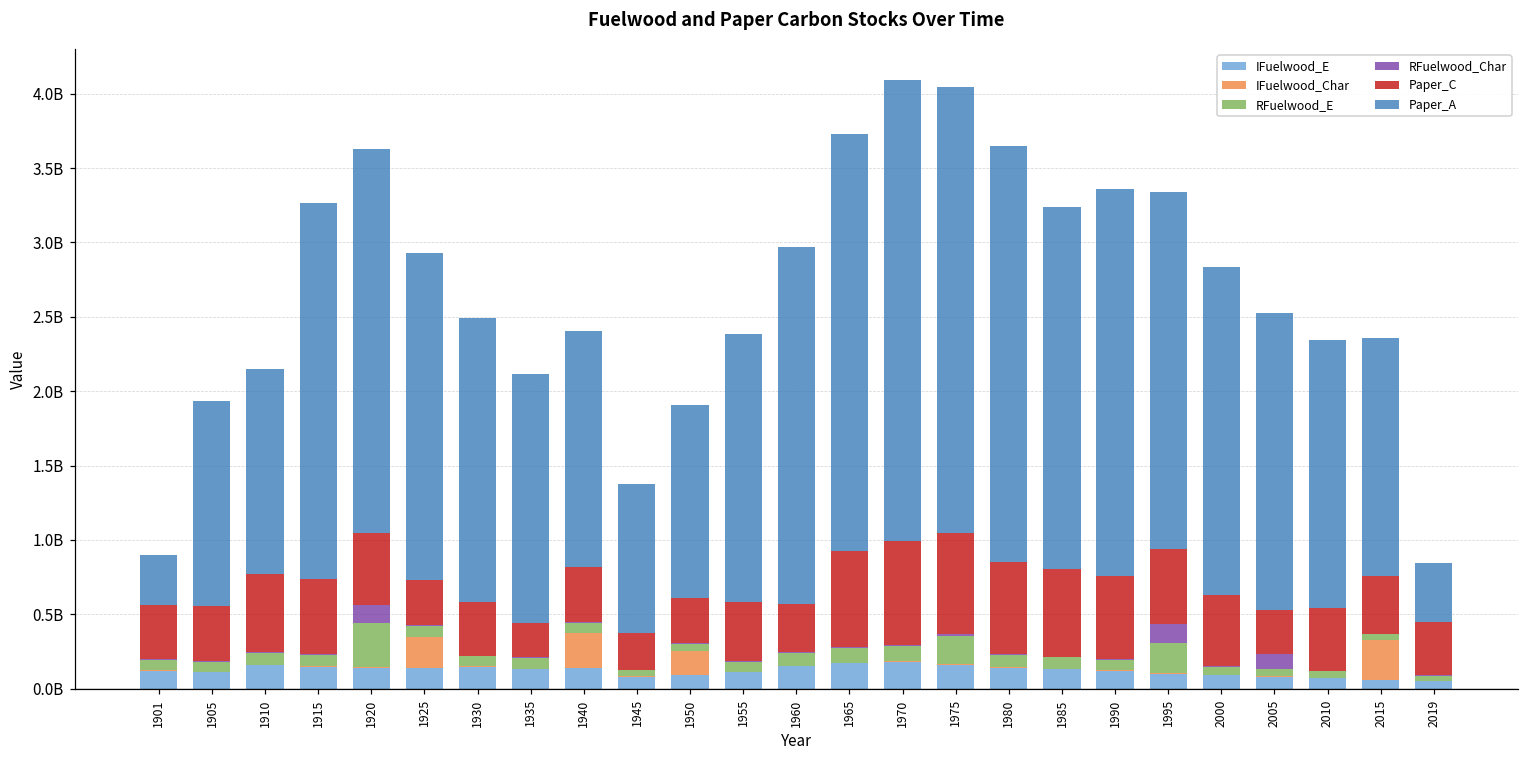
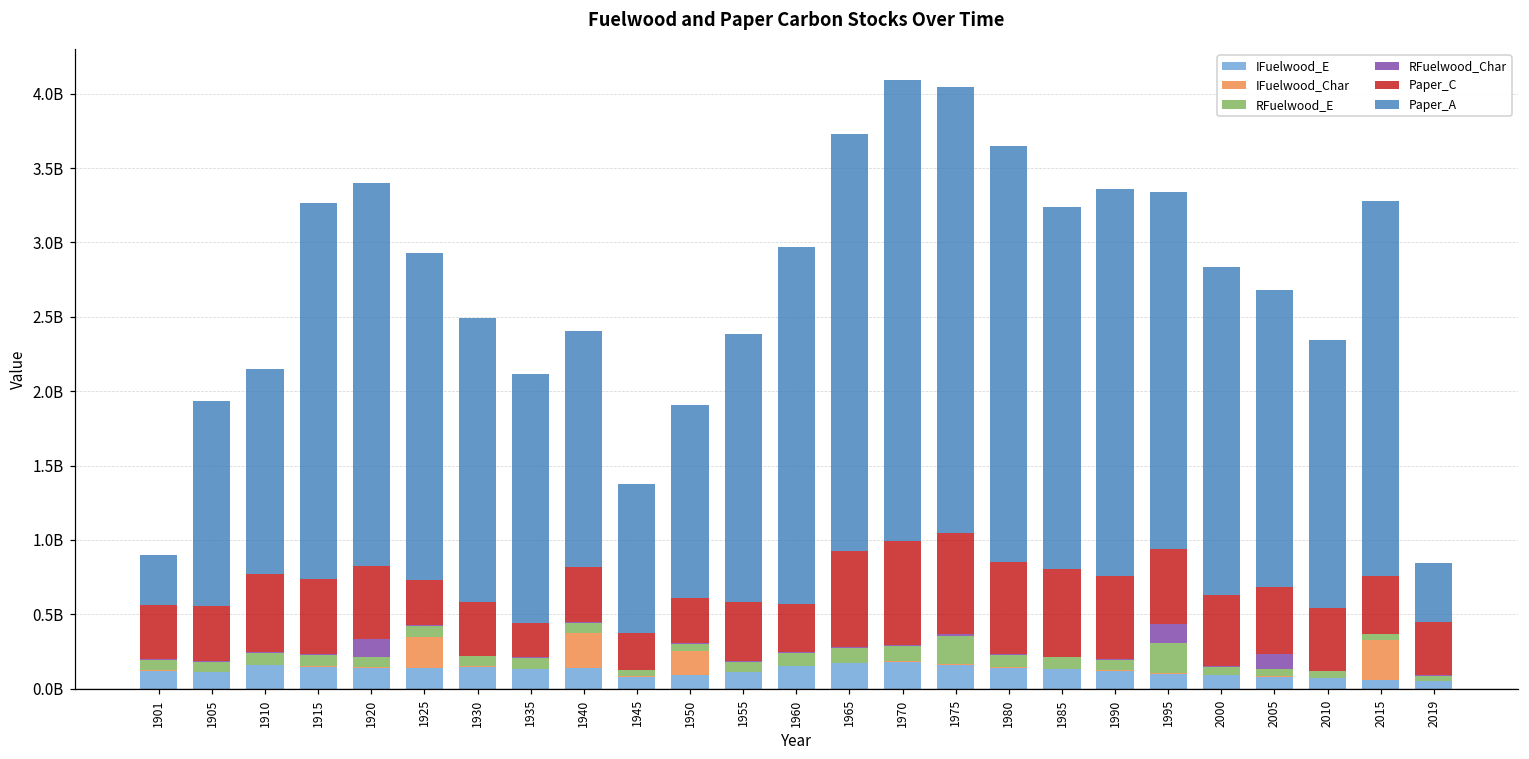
RFuelwood_E, 1920: 300000000 -> 70000000
Paper_C, 2005: 300000000 -> 450000000
Paper_A, 2015: 1600000000 -> 2520000000
